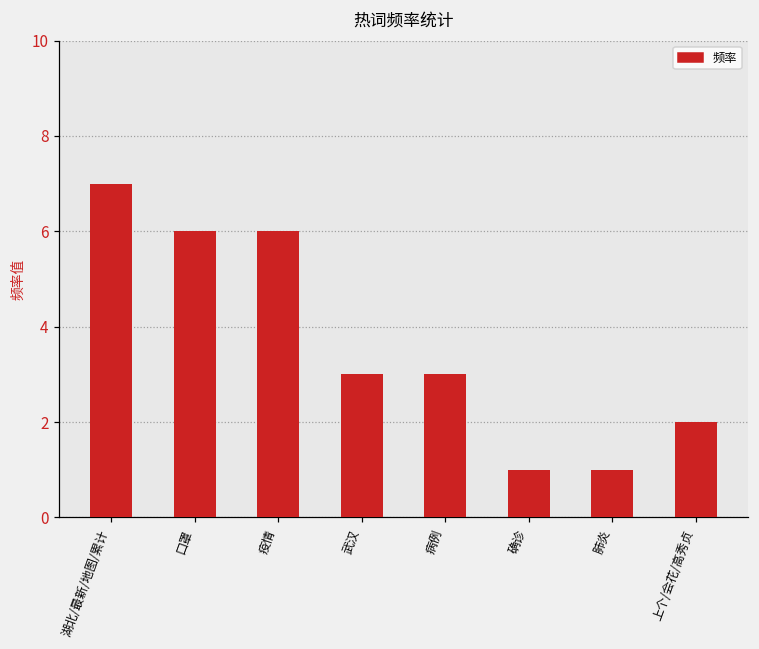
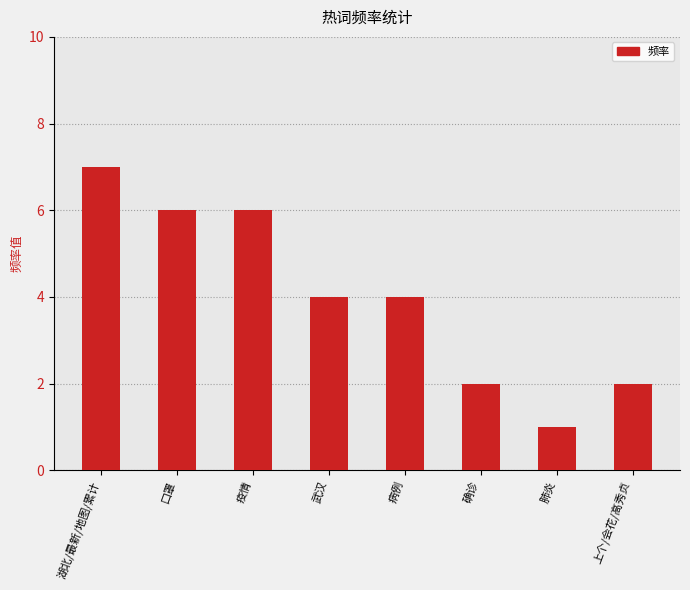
武汉: 3 -> 4
病例: 3 -> 4
确诊: 1 -> 2
